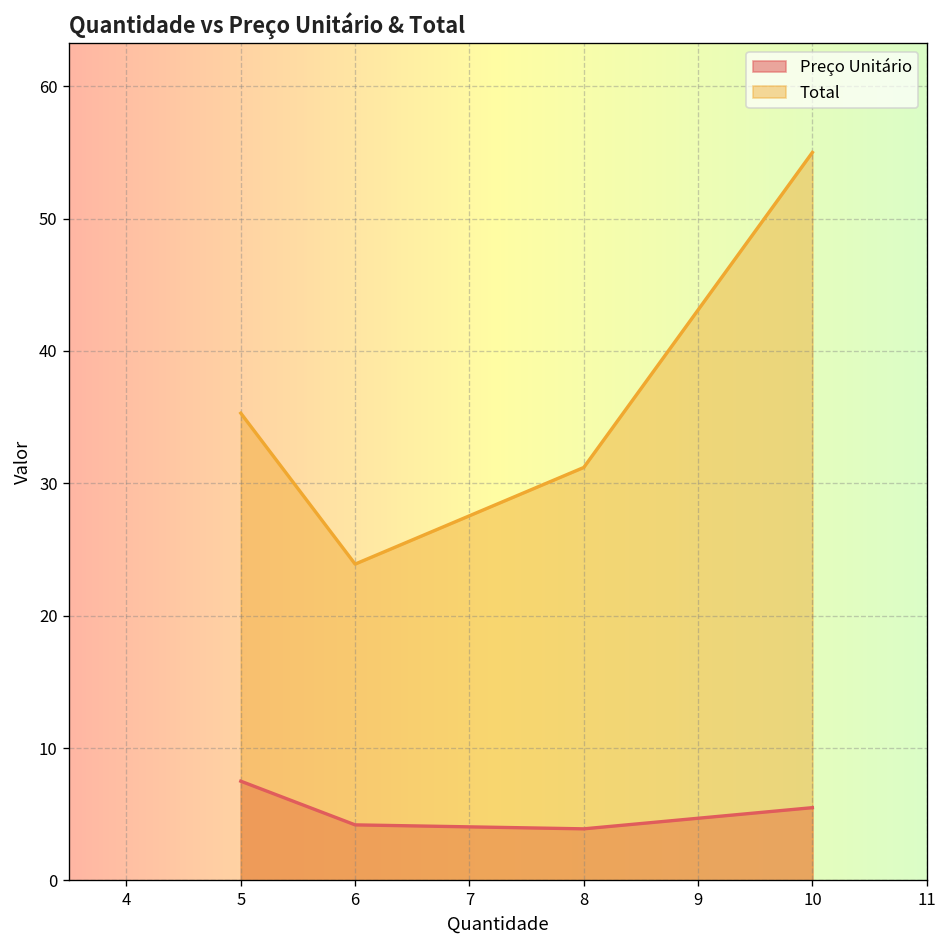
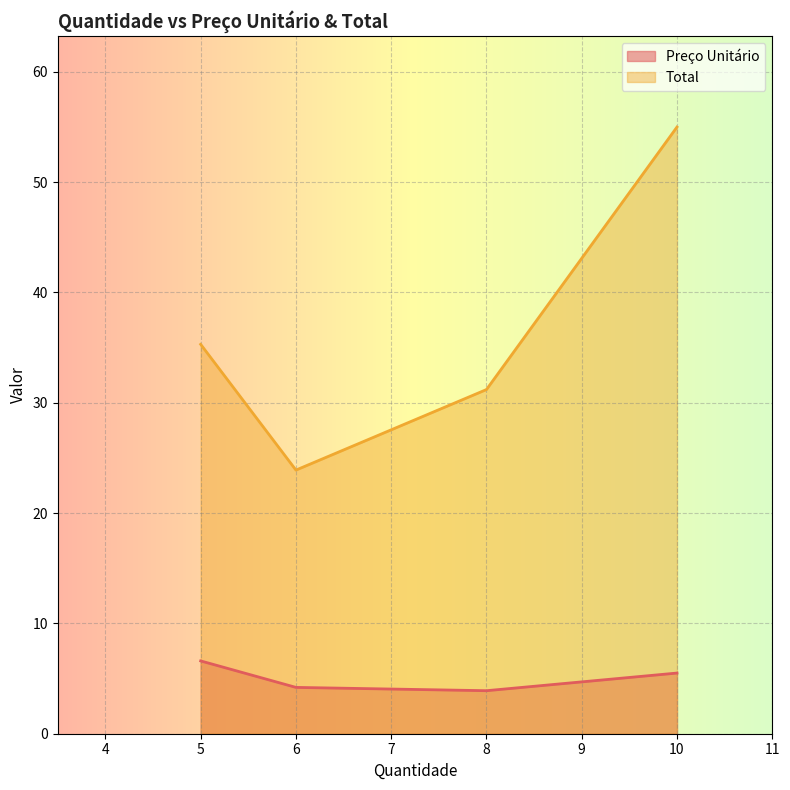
Preço Unitário, 5: 7.5 -> 6.6
